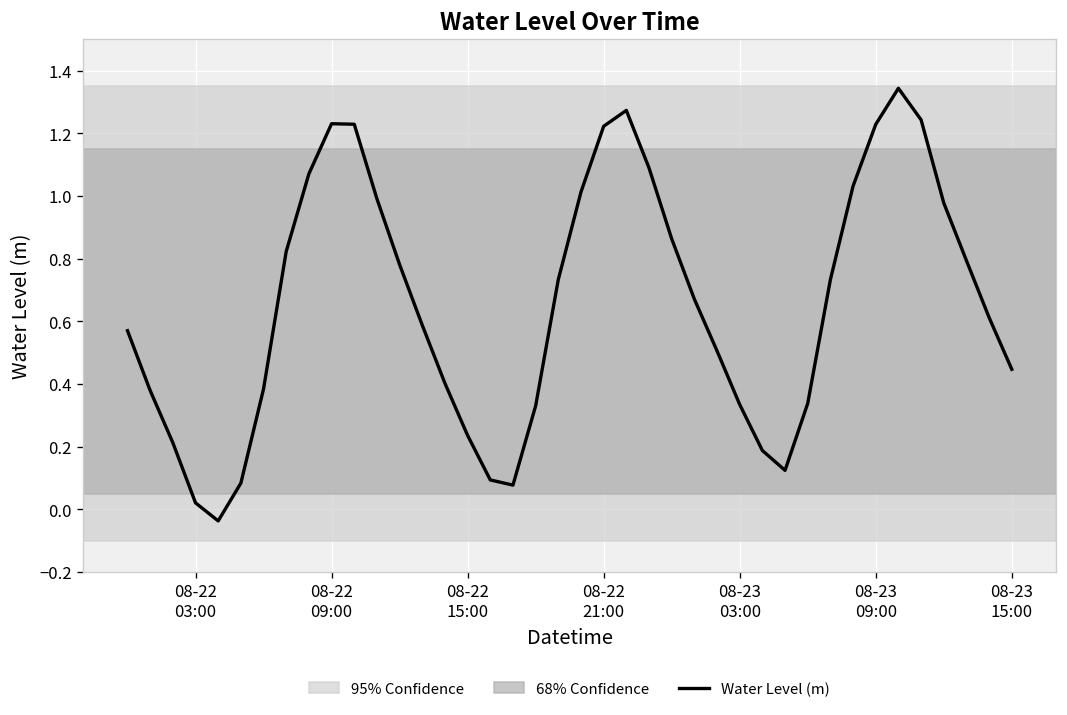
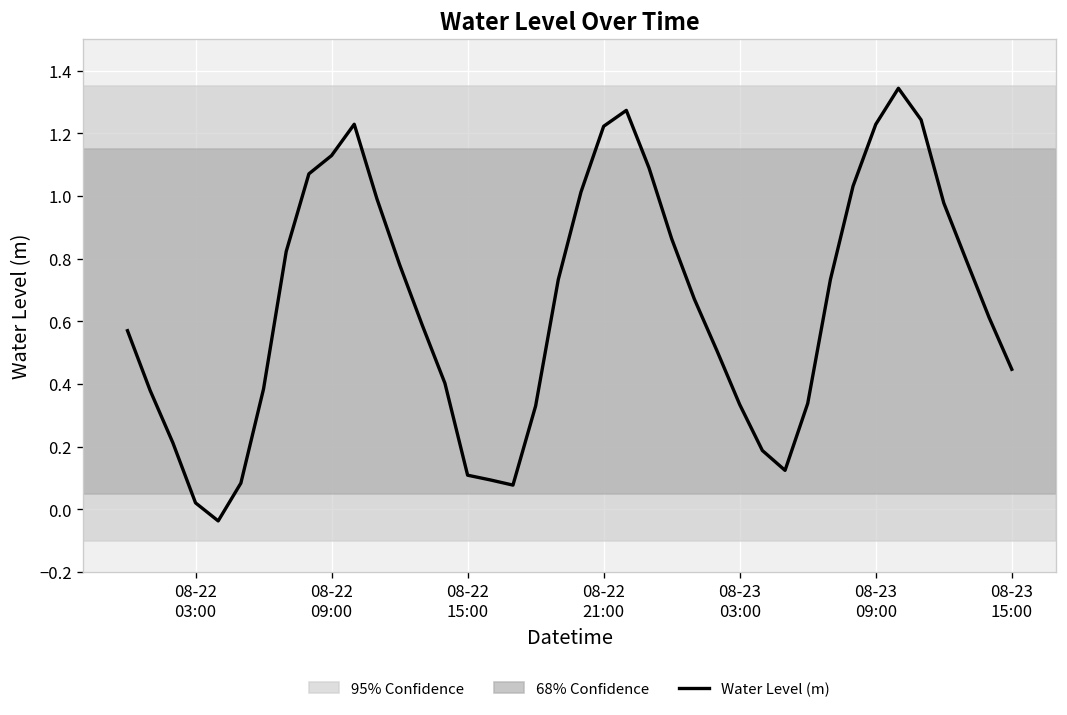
08-22 09:00: 1.23 -> 1.13
08-22 15:00: 0.24 -> 0.11
